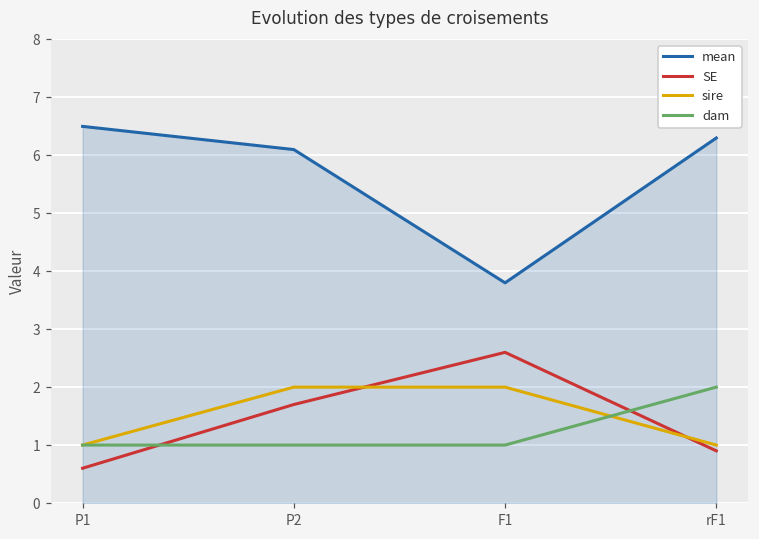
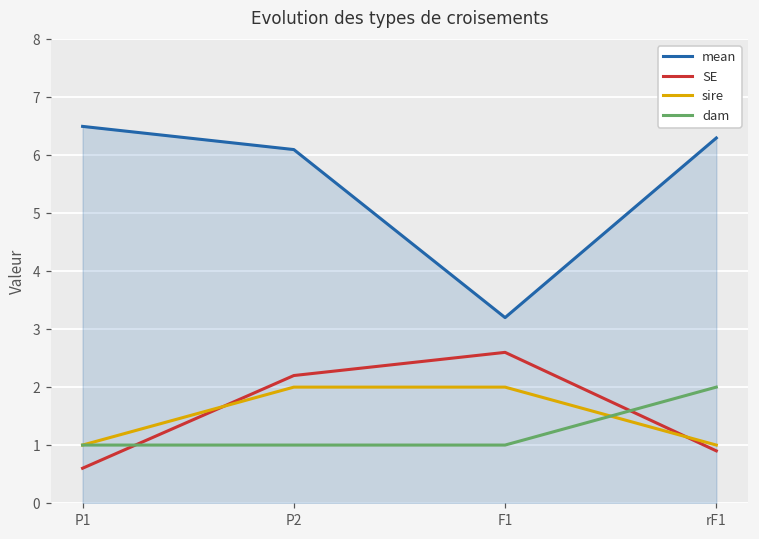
SE, P2: 1.7 -> 2.2
mean, F1: 3.8 -> 3.2
